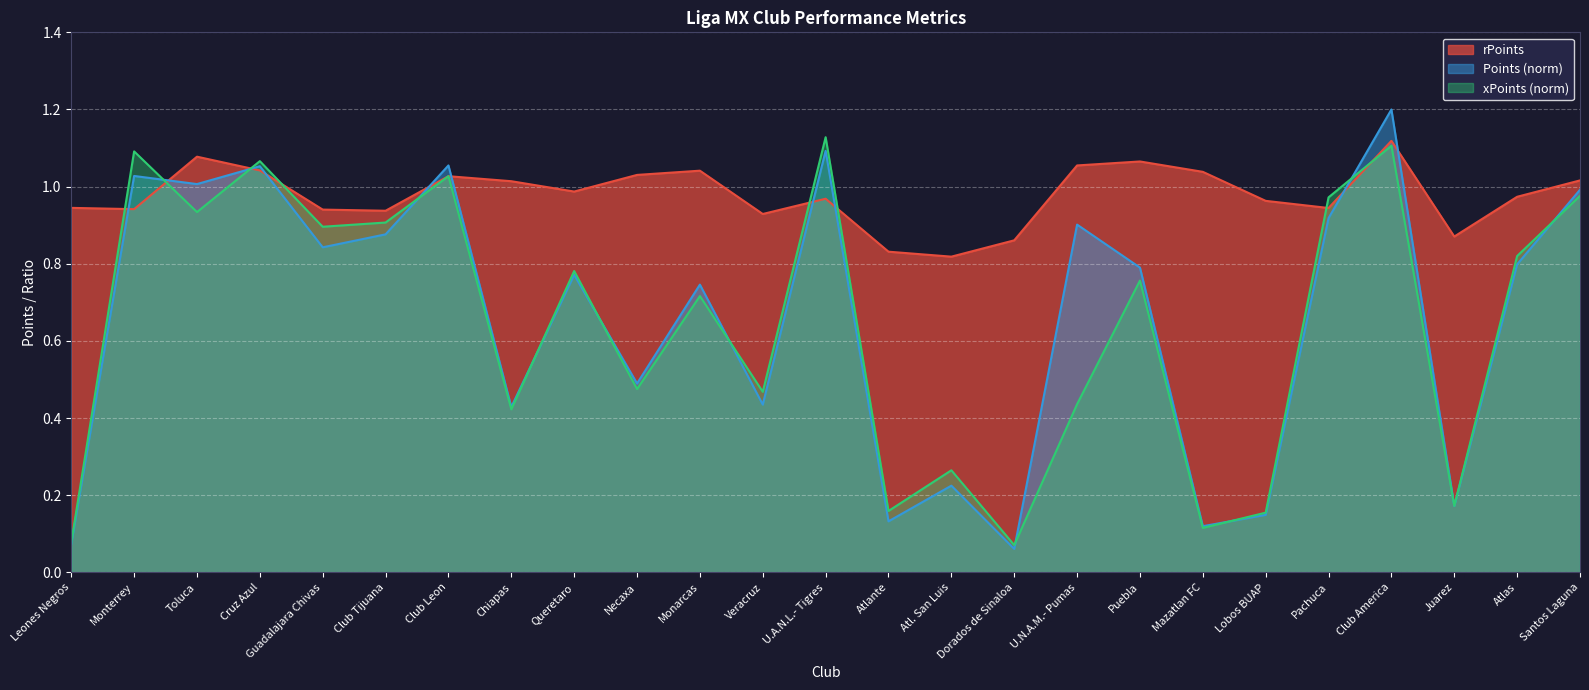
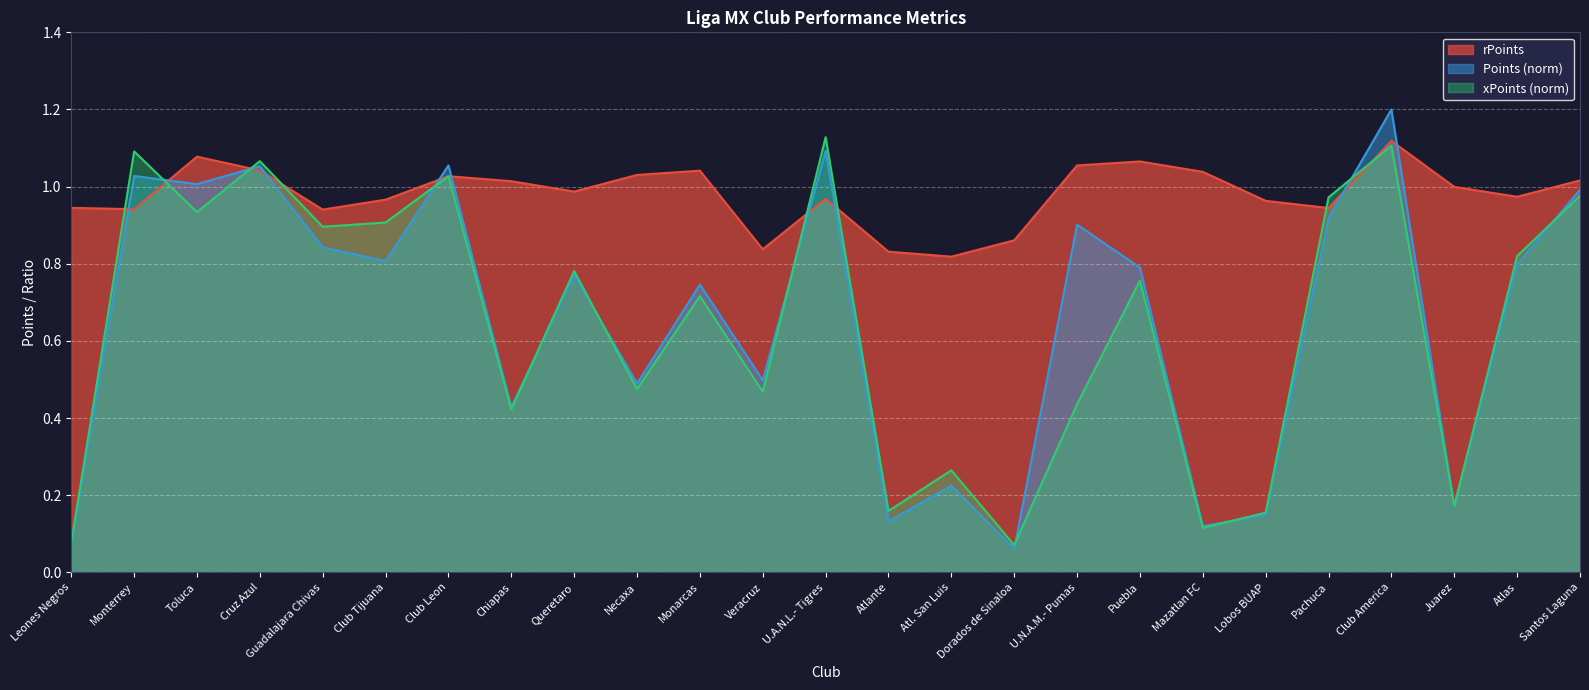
rPoints, Club Tijuana: 0.94 -> 0.97
Points (norm), Club Tijuana: 0.88 -> 0.81
rPoints, Veracruz: 0.93 -> 0.84
Points (norm), Veracruz: 0.44 -> 0.50
rPoints, Juarez: 0.87 -> 1.00
